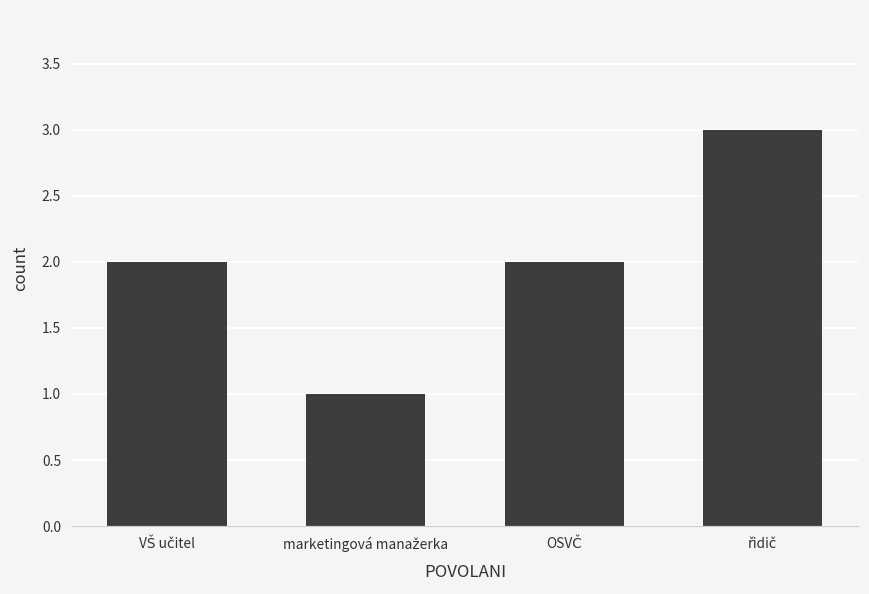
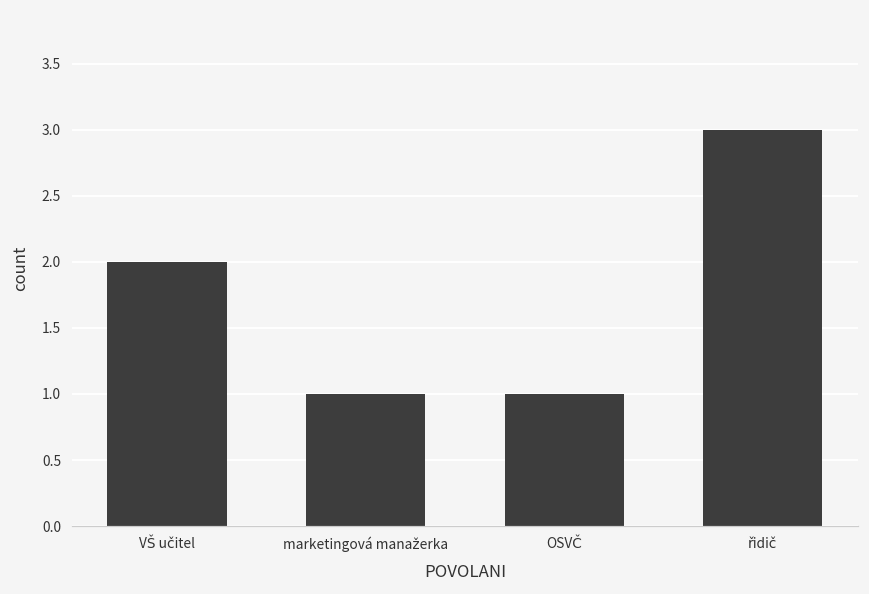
OSVČ: 2 -> 1
